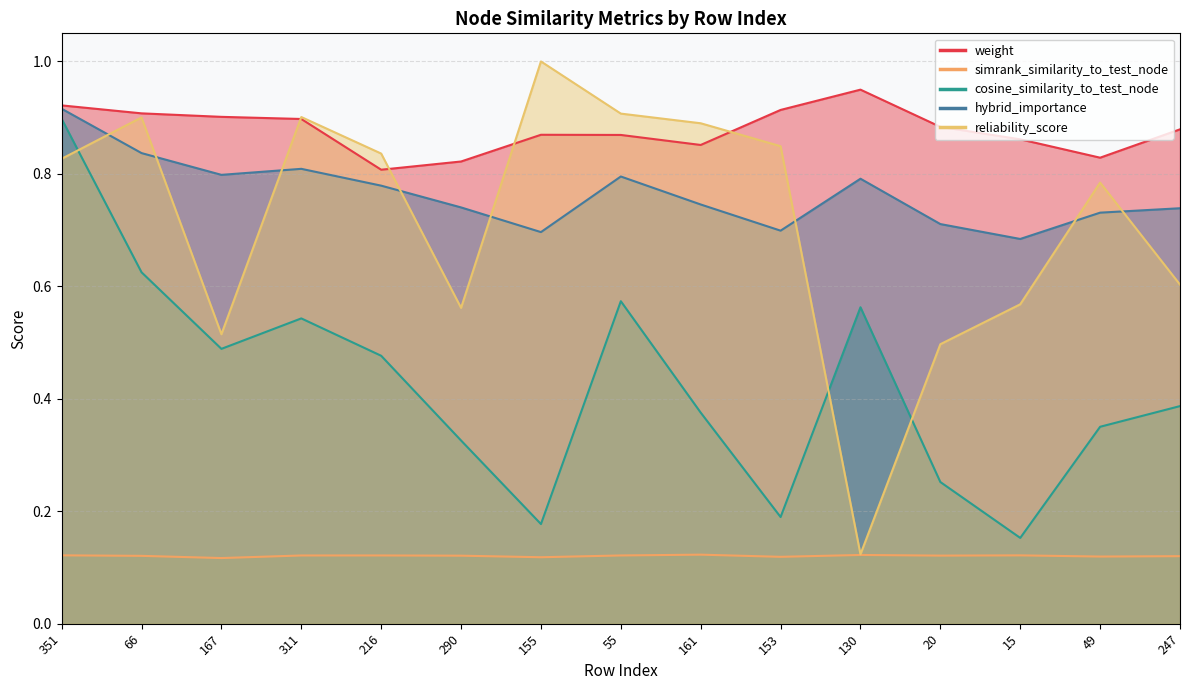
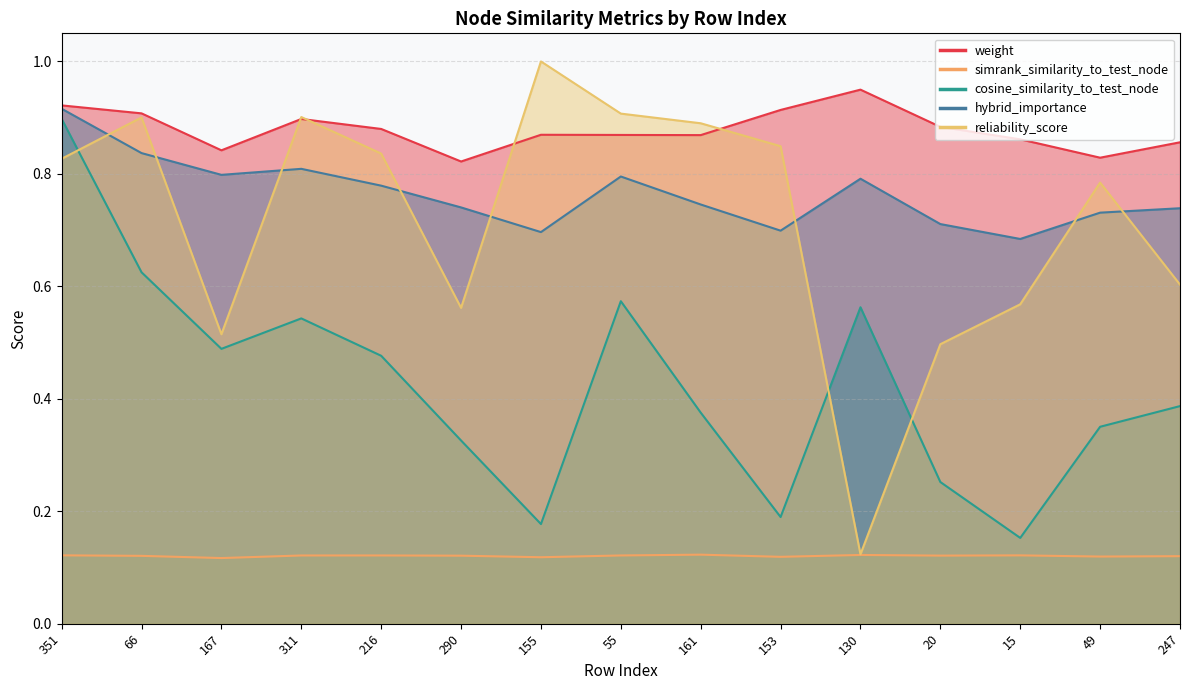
weight, 167: 0.90 -> 0.84
weight, 216: 0.81 -> 0.88
weight, 161: 0.85 -> 0.87
weight, 247: 0.88 -> 0.86
